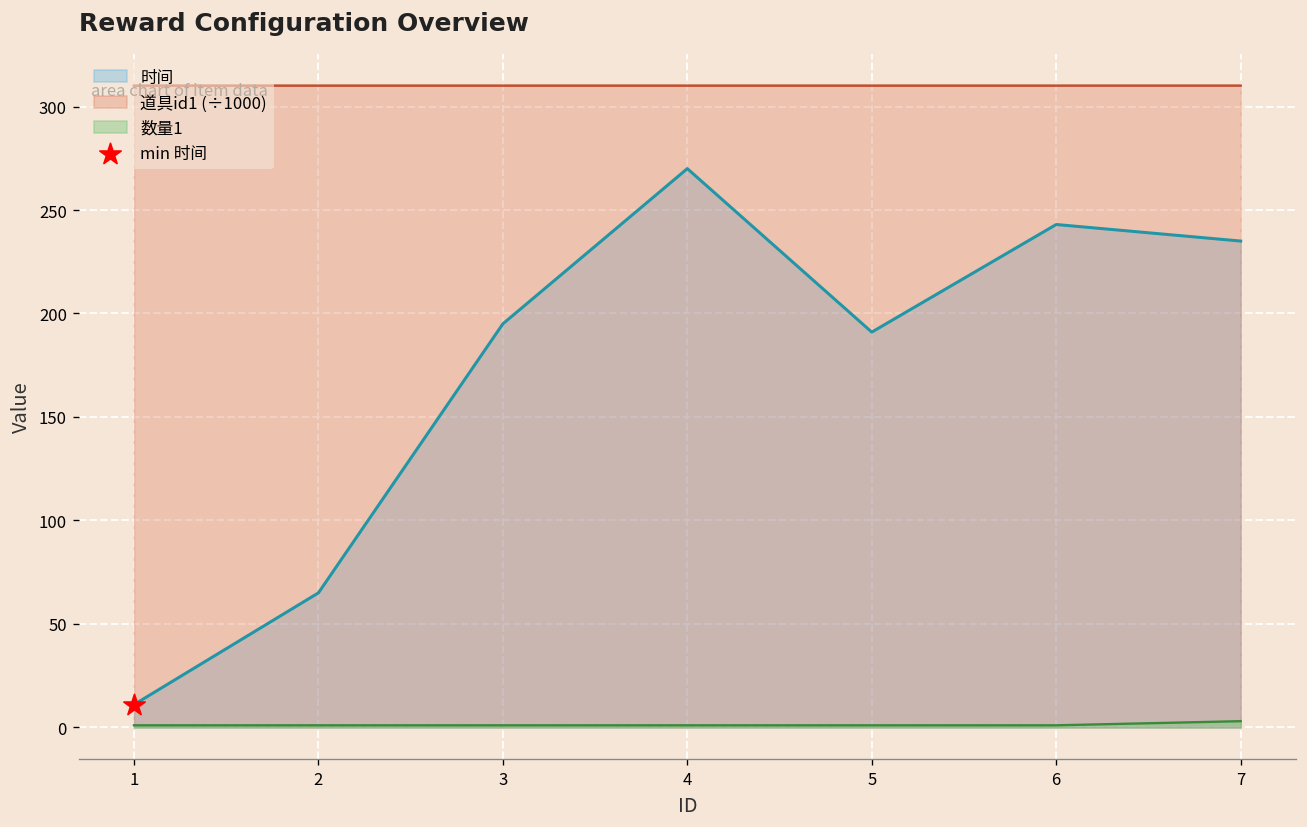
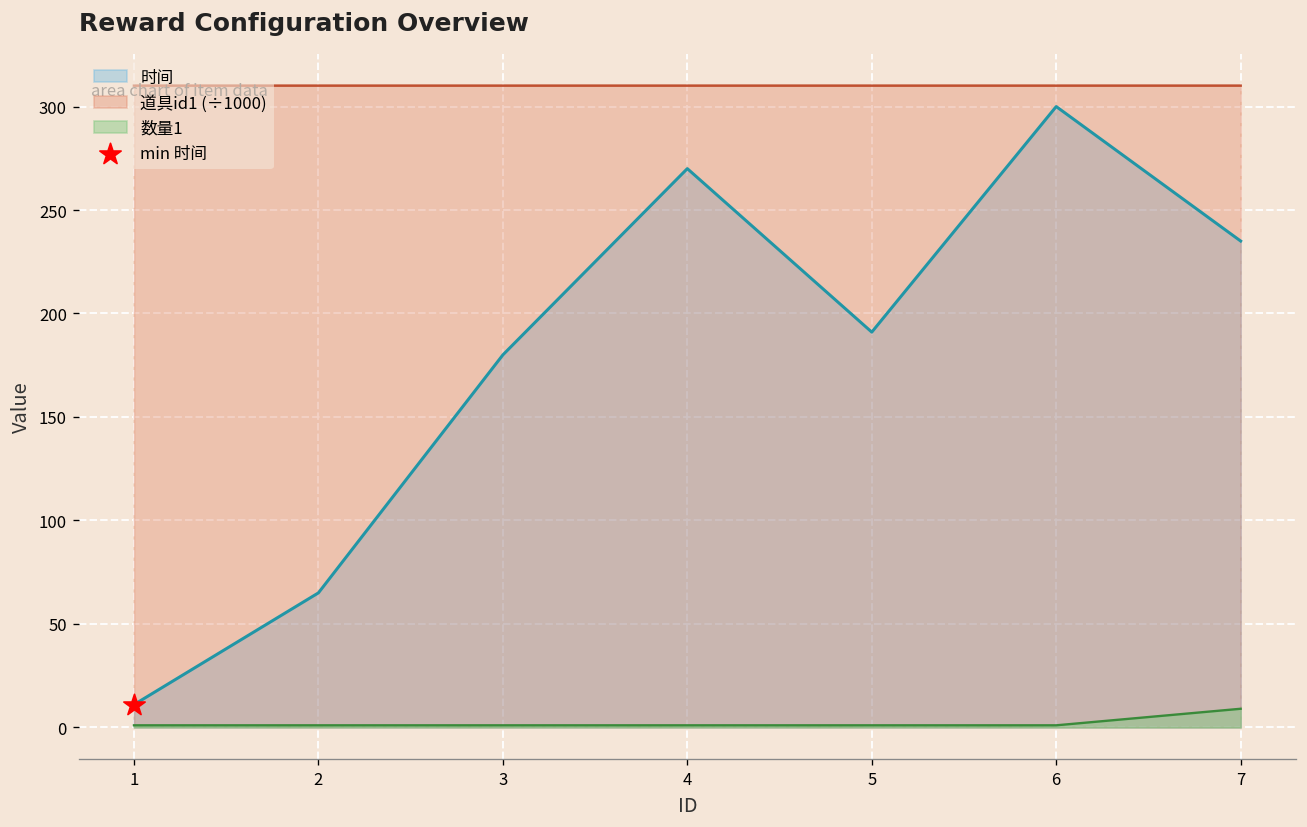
时间, 3: 195 -> 180
时间, 6: 243 -> 300
数量1, 7: 3 -> 9
